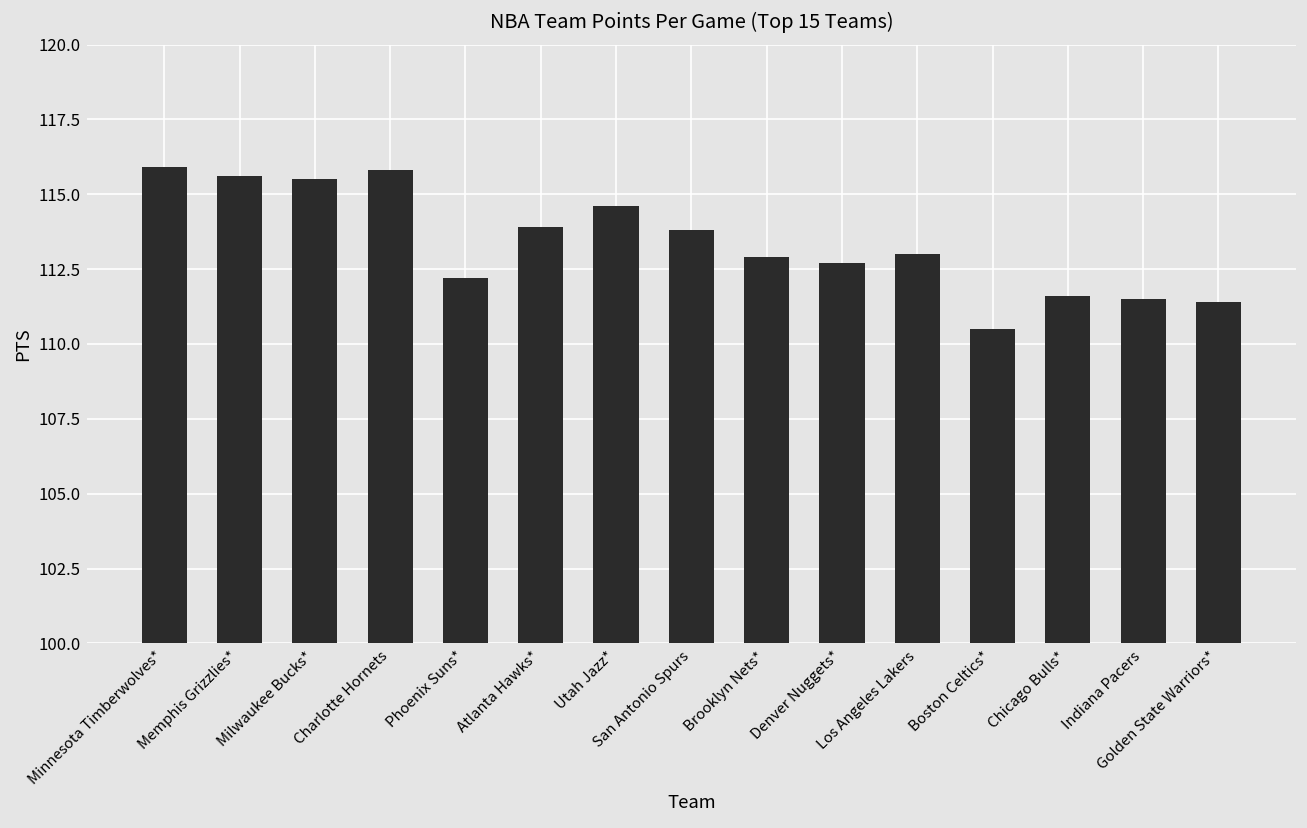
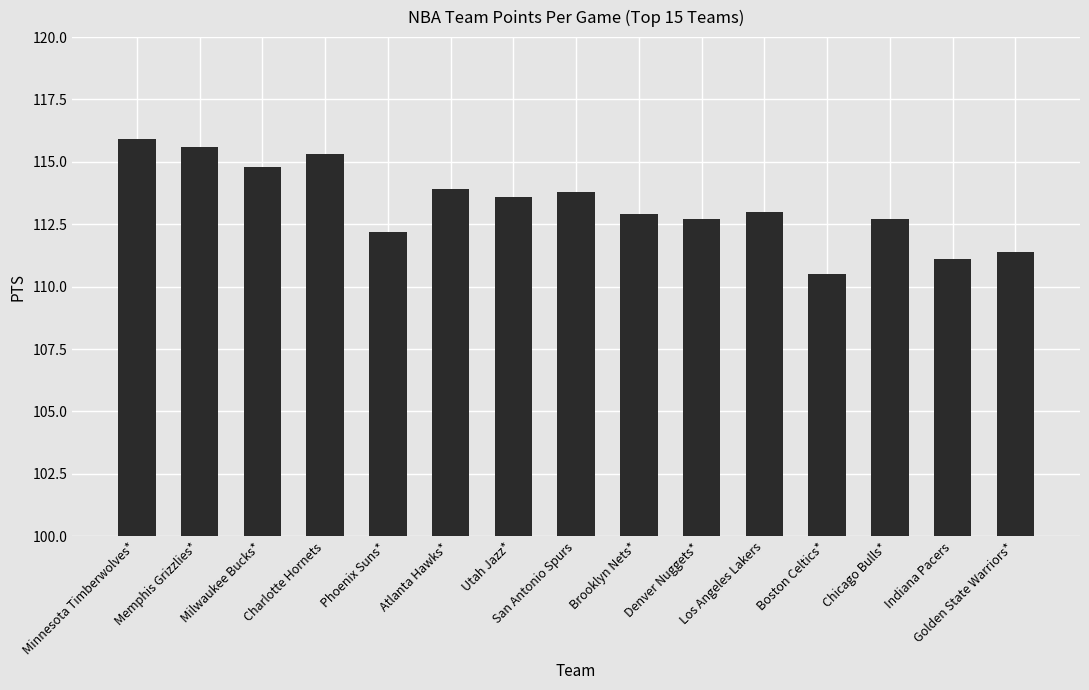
Milwaukee Bucks*: 115.5 -> 114.8
Charlotte Hornets: 115.8 -> 115.3
Utah Jazz*: 114.6 -> 113.6
Chicago Bulls*: 111.6 -> 112.7
Indiana Pacers: 111.5 -> 111.1
